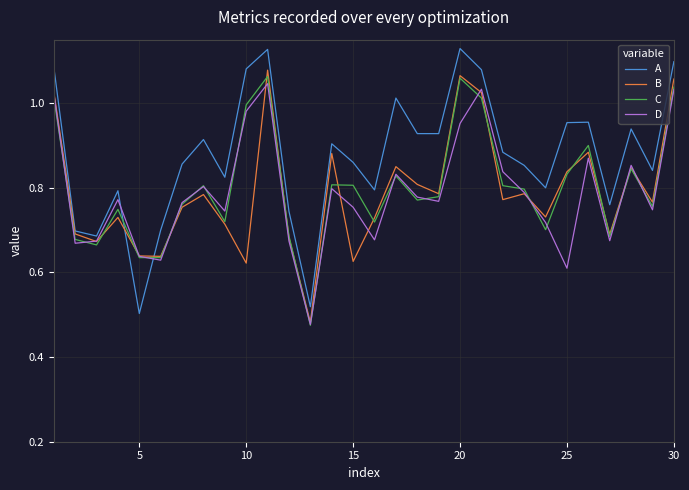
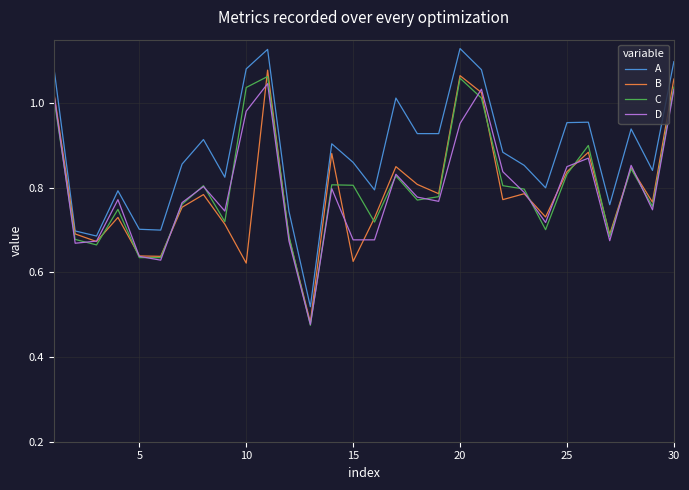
A, 5: 0.50 -> 0.70
C, 10: 1.00 -> 1.04
D, 15: 0.75 -> 0.68
D, 25: 0.61 -> 0.85
